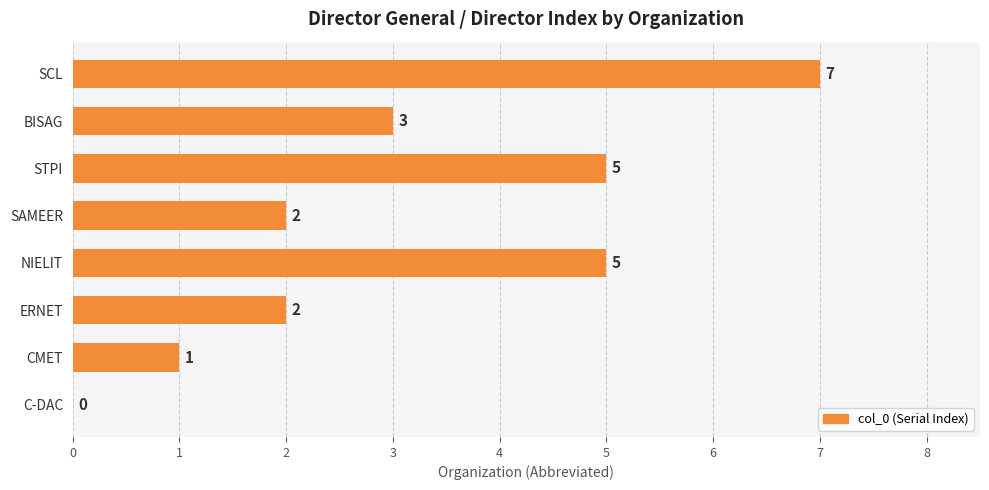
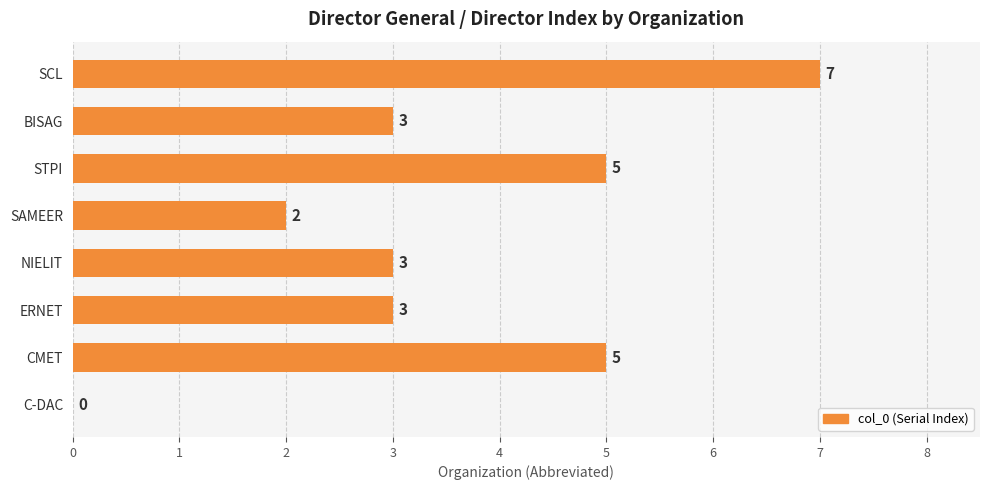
NIELIT: 5 -> 3
ERNET: 2 -> 3
CMET: 1 -> 5
